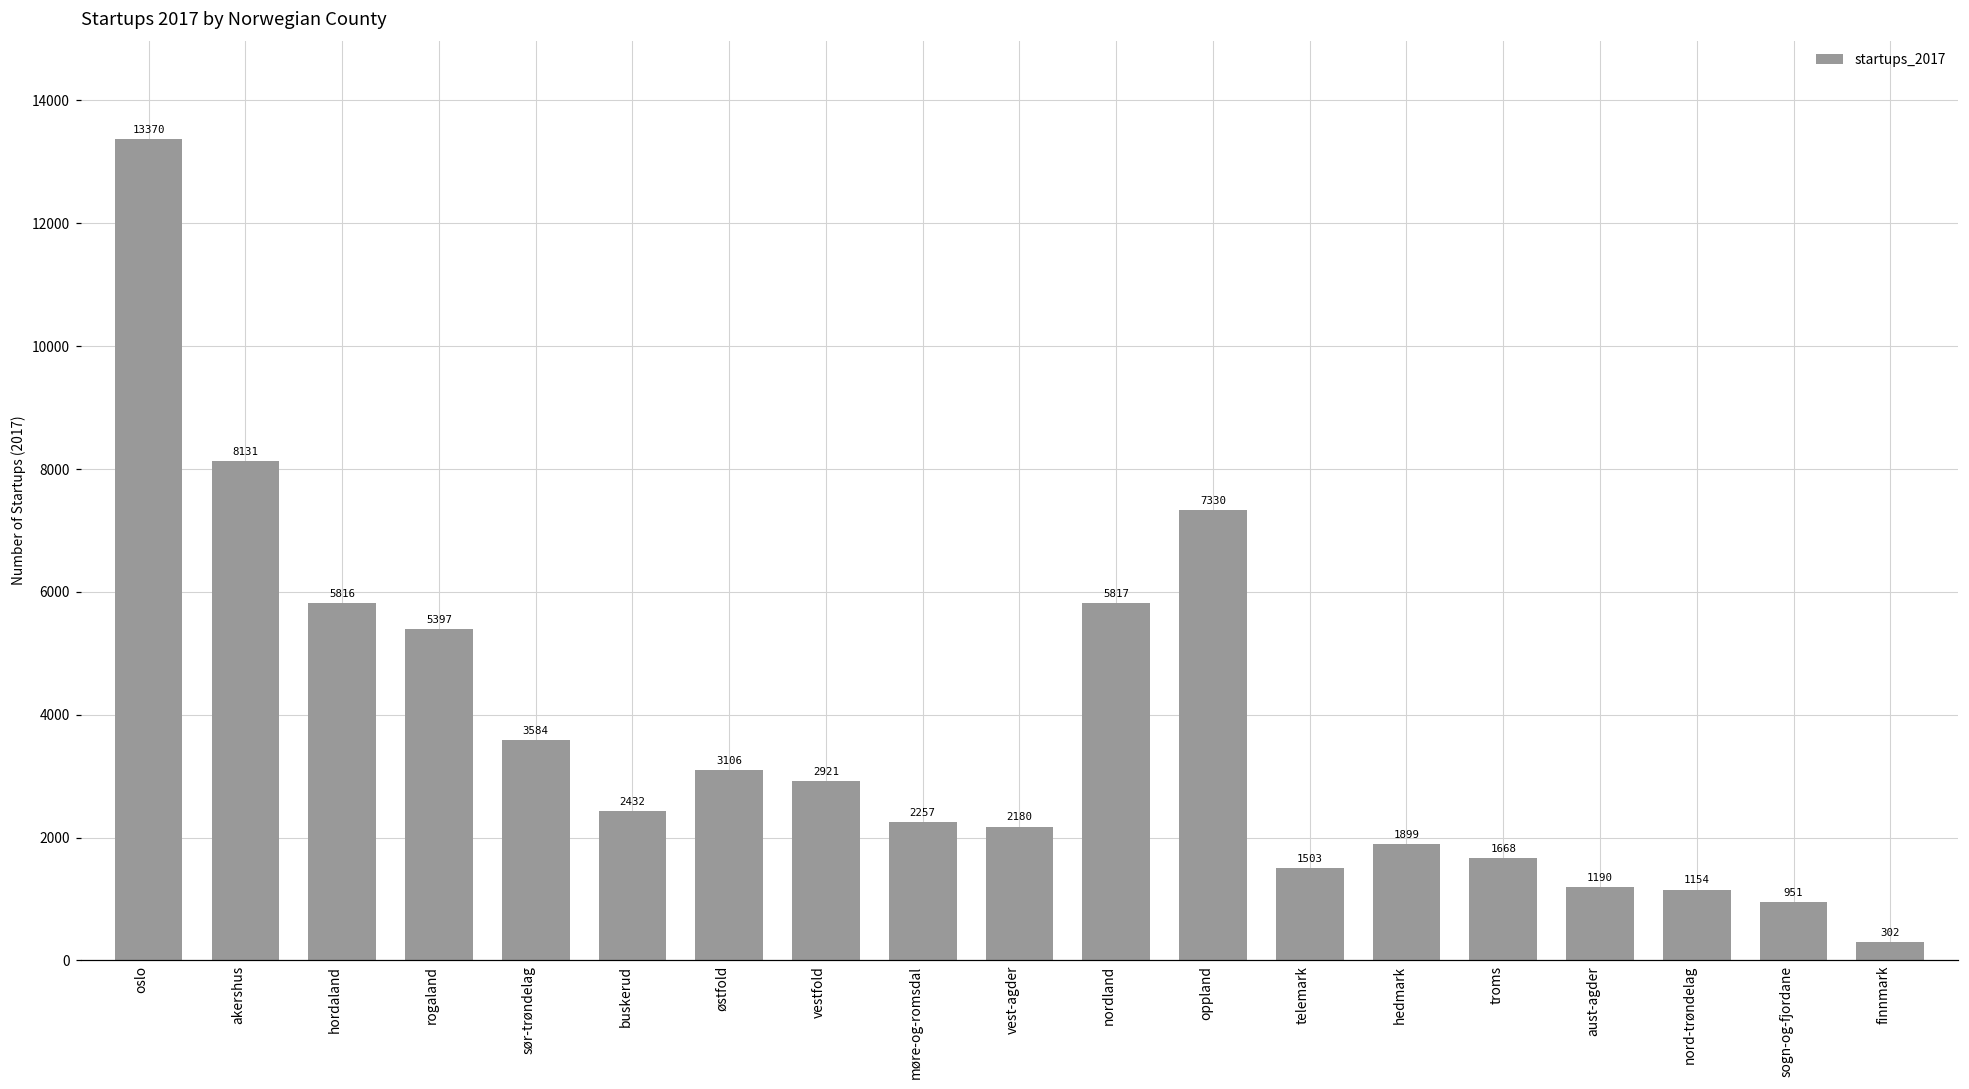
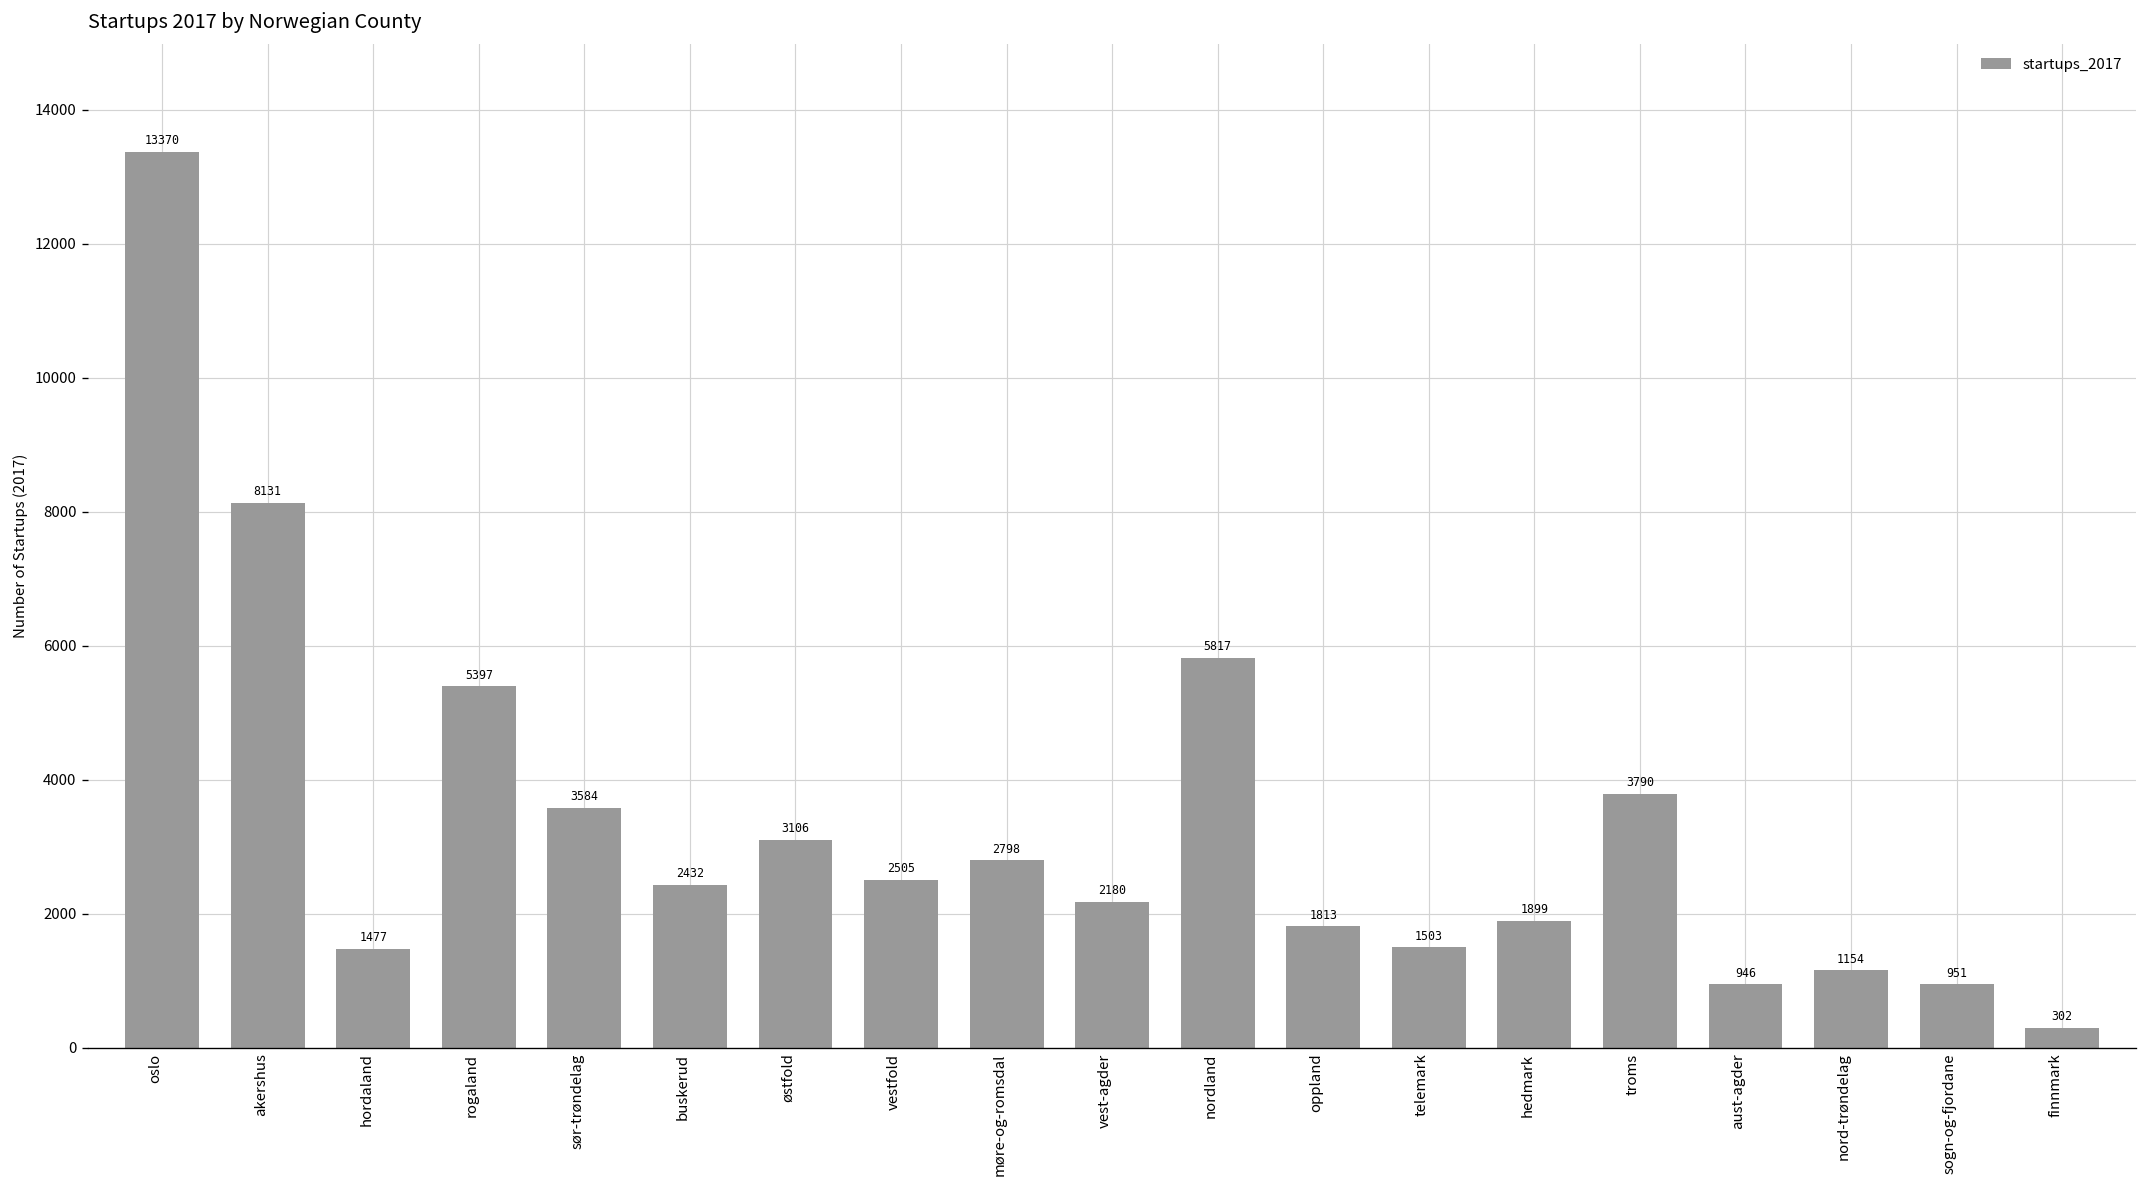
hordaland: 5816 -> 1477
vestfold: 2921 -> 2505
møre-og-romsdal: 2257 -> 2798
oppland: 7330 -> 1813
troms: 1668 -> 3790
aust-agder: 1190 -> 946
